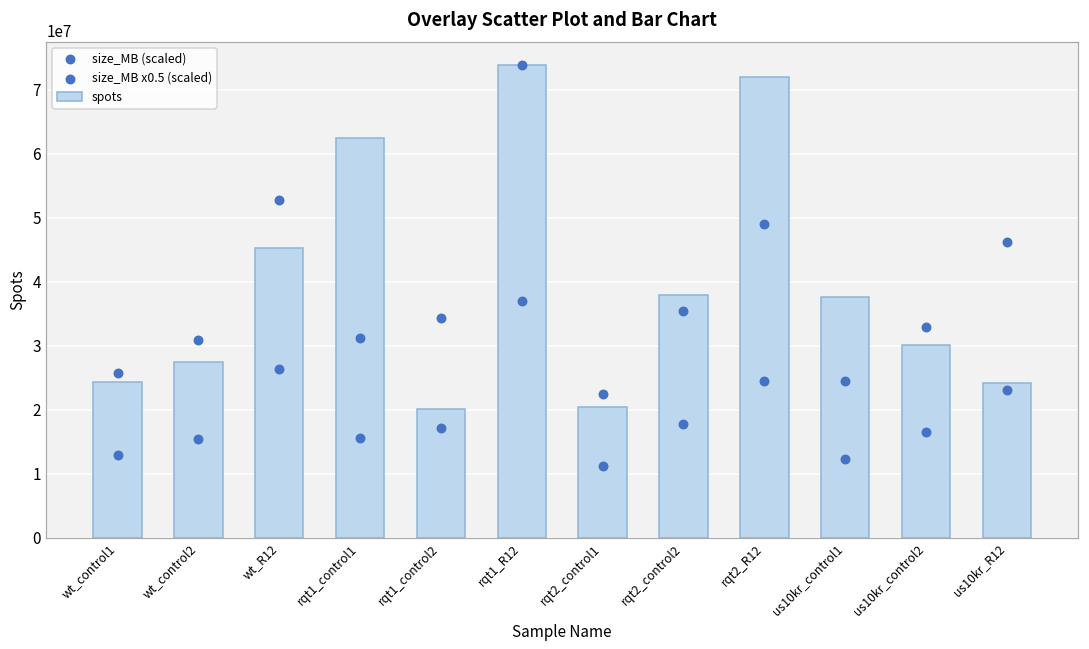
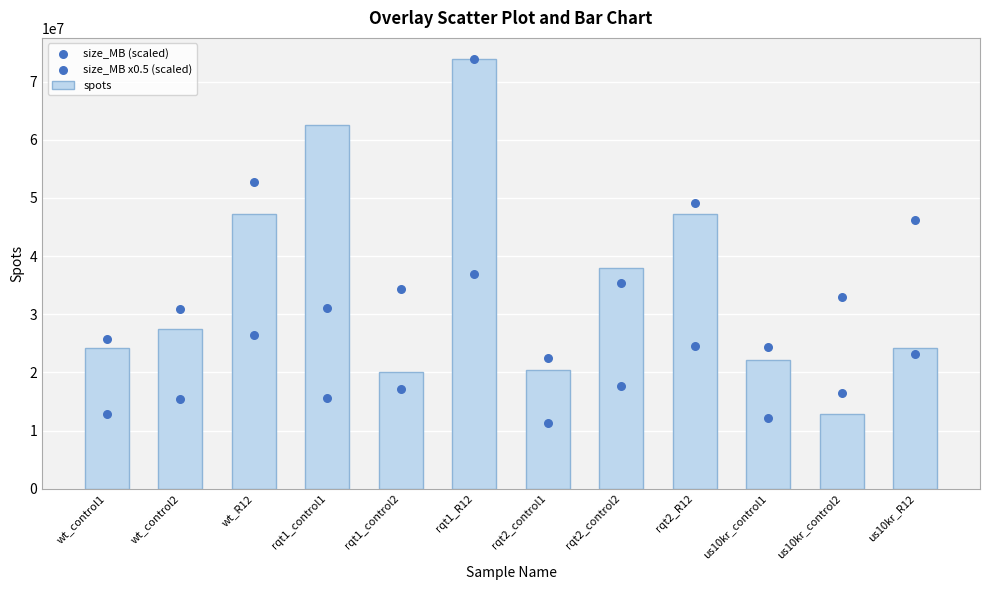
spots, wt_R12: 45000000 -> 47000000
spots, rqt2_R12: 72000000 -> 47000000
spots, us10kr_control1: 38000000 -> 22000000
spots, us10kr_control2: 30000000 -> 13000000
